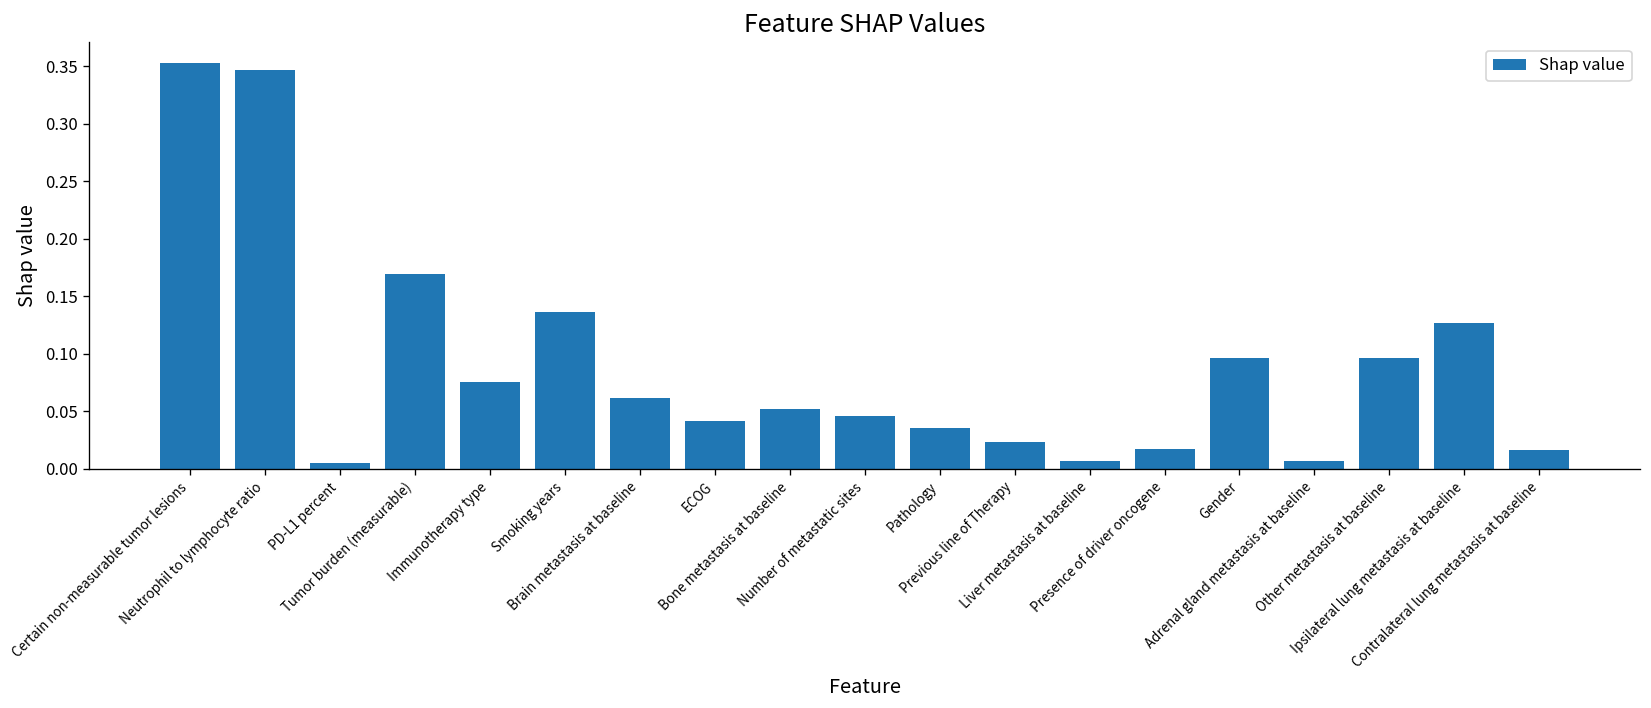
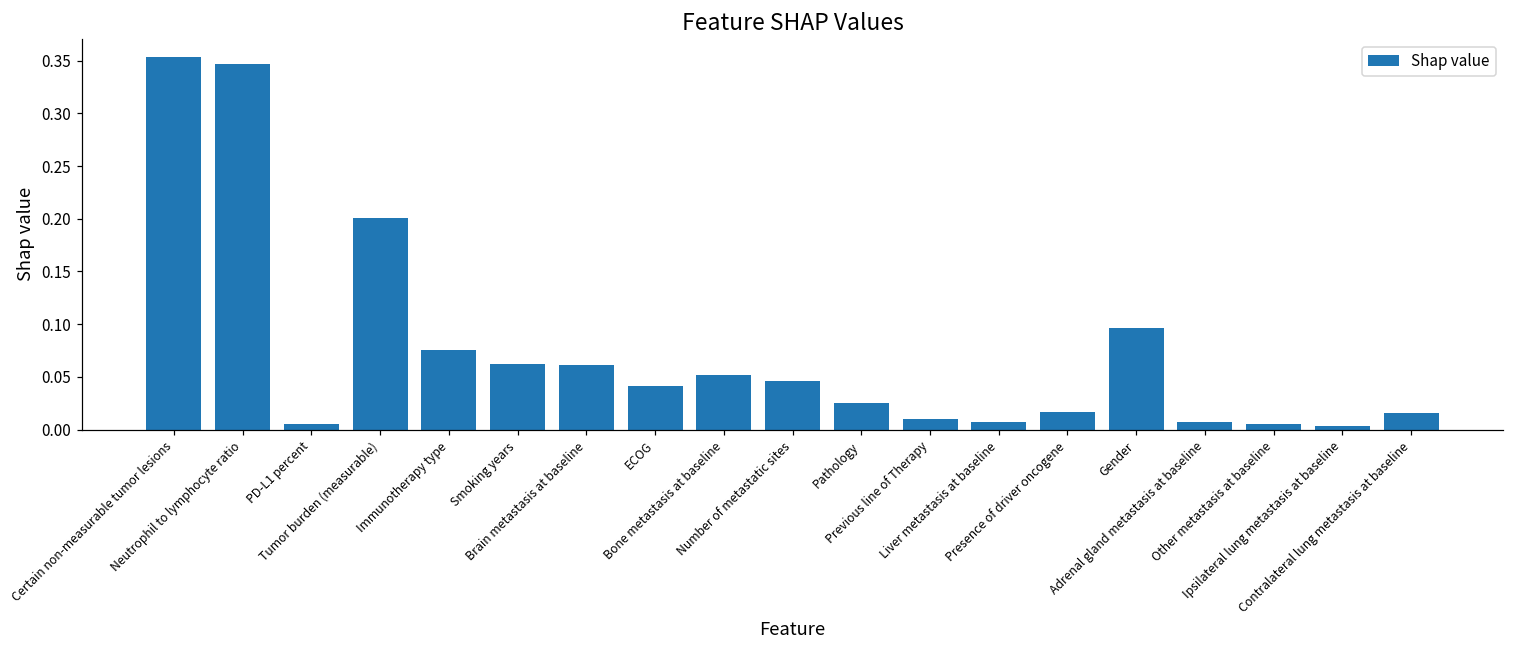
Tumor burden (measurable): 0.17 -> 0.20
Smoking years: 0.14 -> 0.06
Pathology: 0.04 -> 0.03
Previous line of Therapy: 0.02 -> 0.01
Other metastasis at baseline: 0.10 -> 0.01
Ipsilateral lung metastasis at baseline: 0.13 -> 0.00
